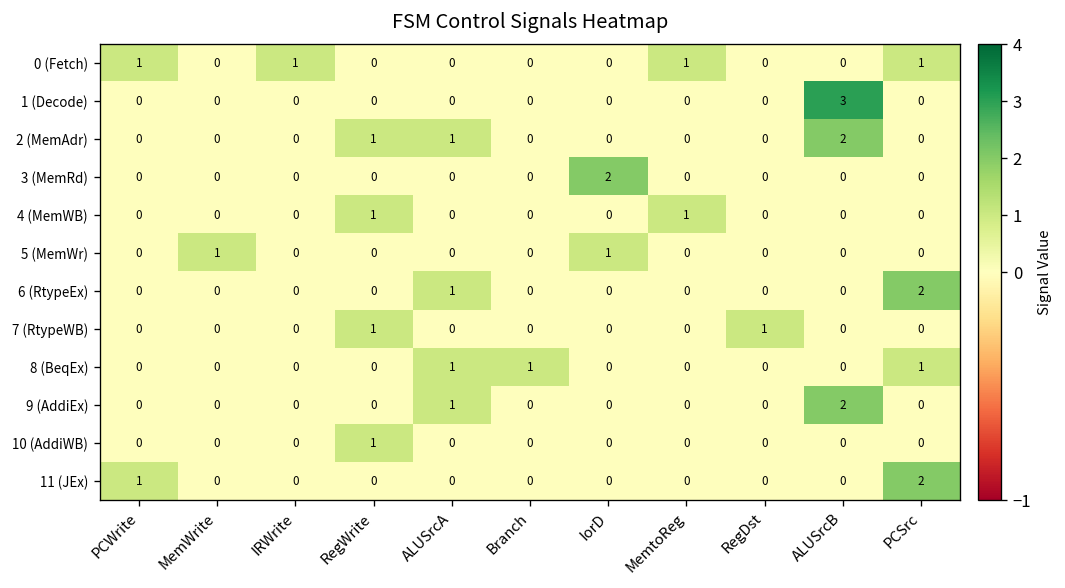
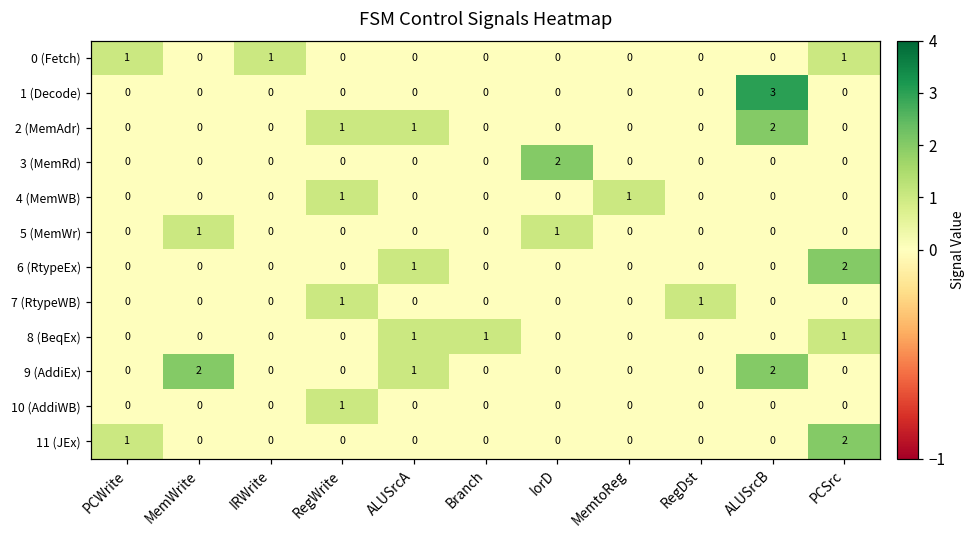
0 (Fetch), MemtoReg: 1 -> 0
9 (AddiEx), MemWrite: 0 -> 2
